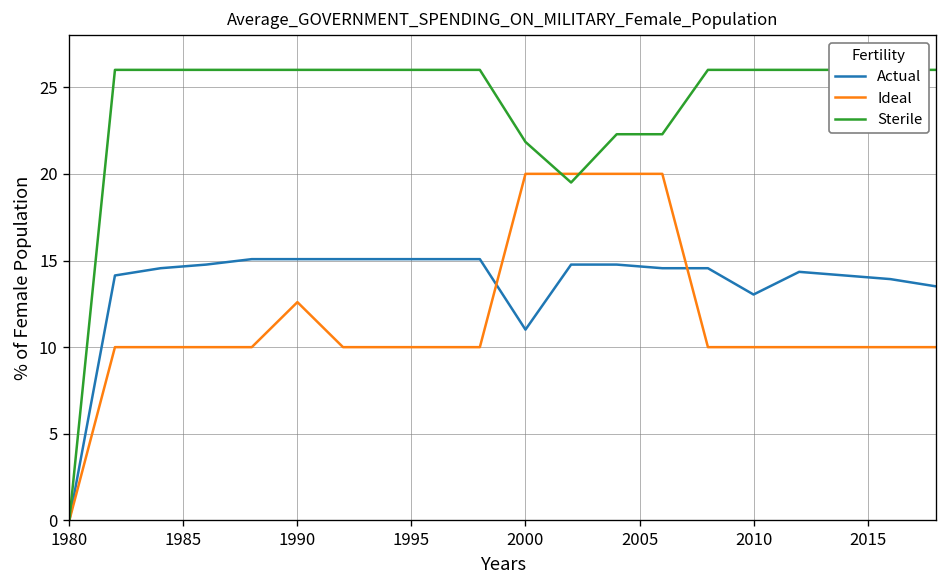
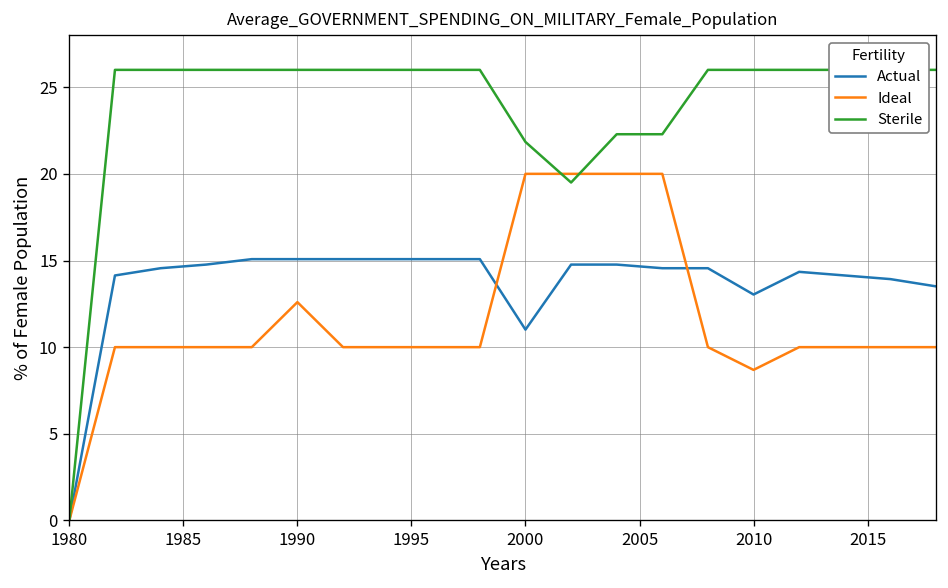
Ideal, 2010: 10.0 -> 8.7
